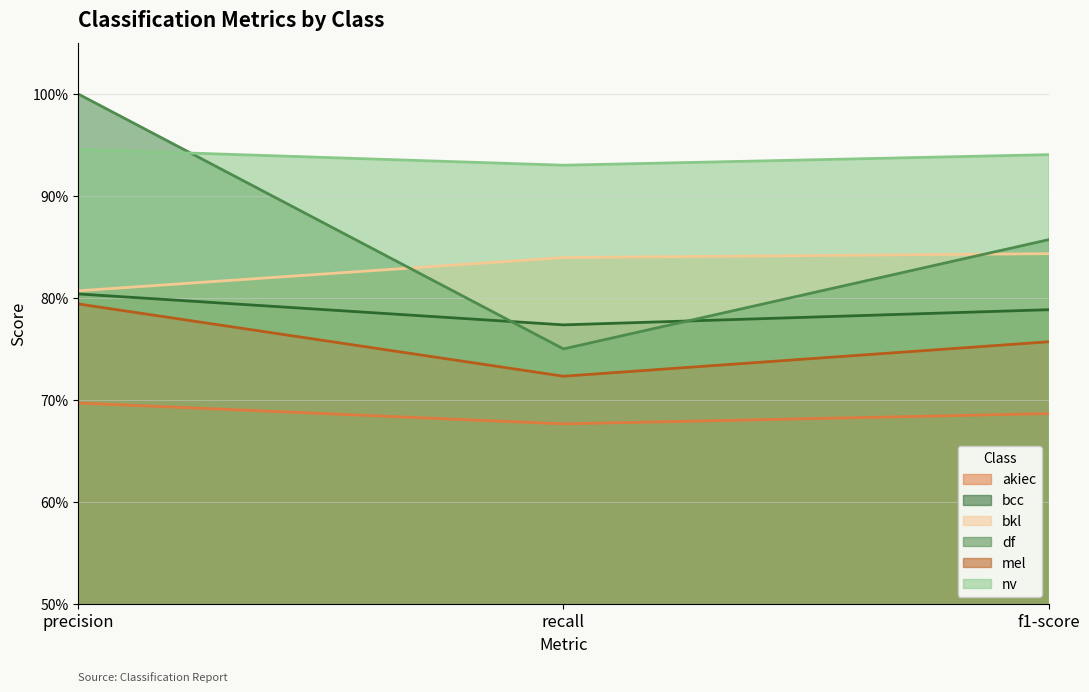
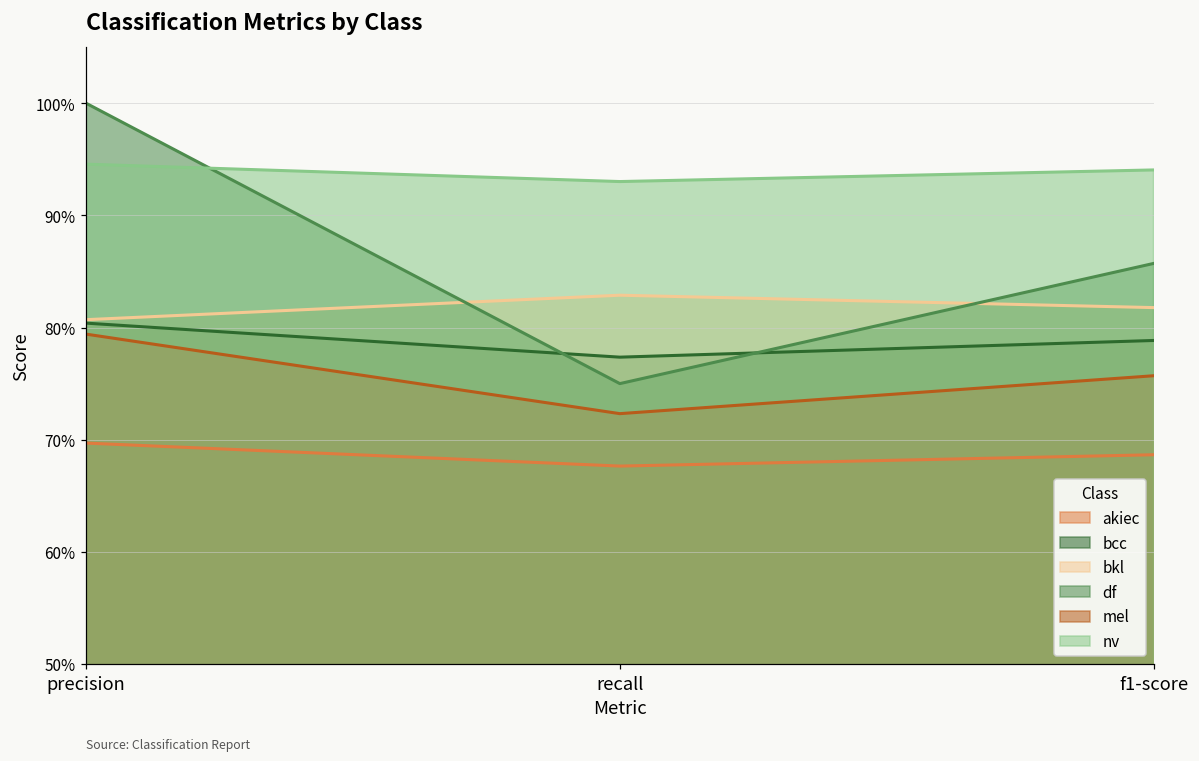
bkl, recall: 84.0% -> 82.9%
bkl, f1-score: 84.3% -> 81.8%
